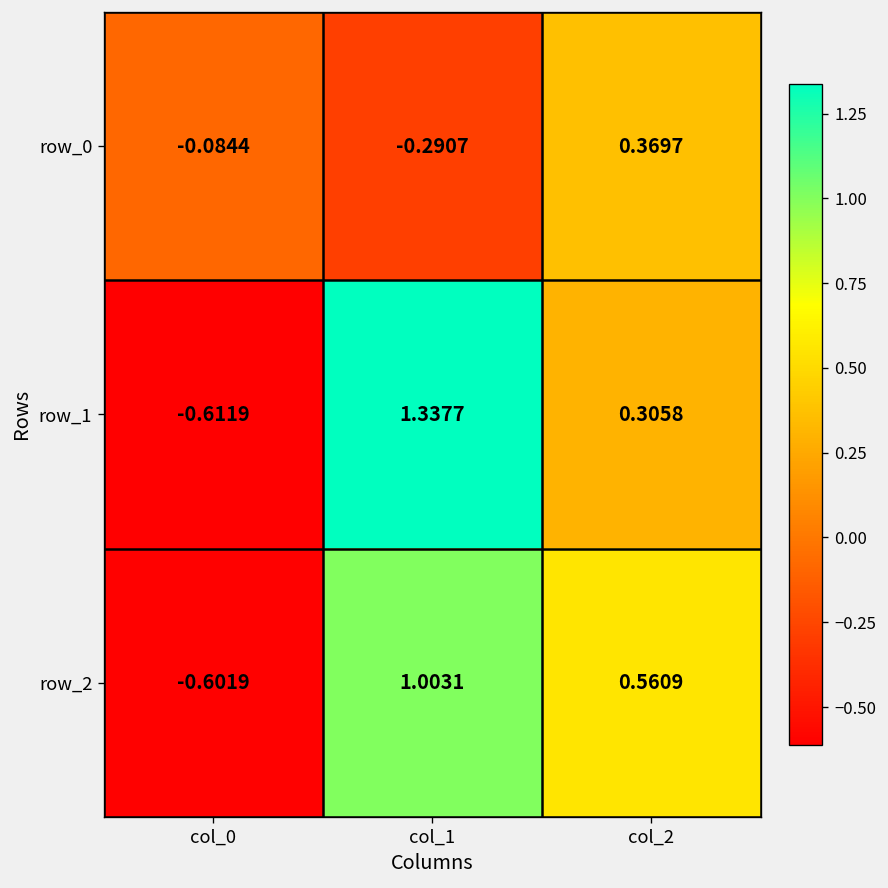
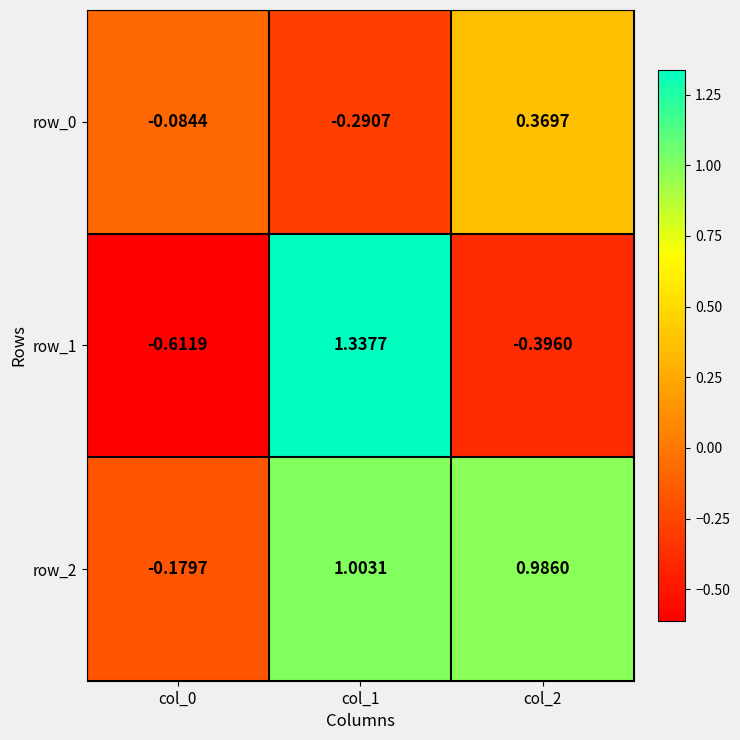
row_1, col_2: 0.3058 -> -0.3960
row_2, col_0: -0.6019 -> -0.1797
row_2, col_2: 0.5609 -> 0.9860
